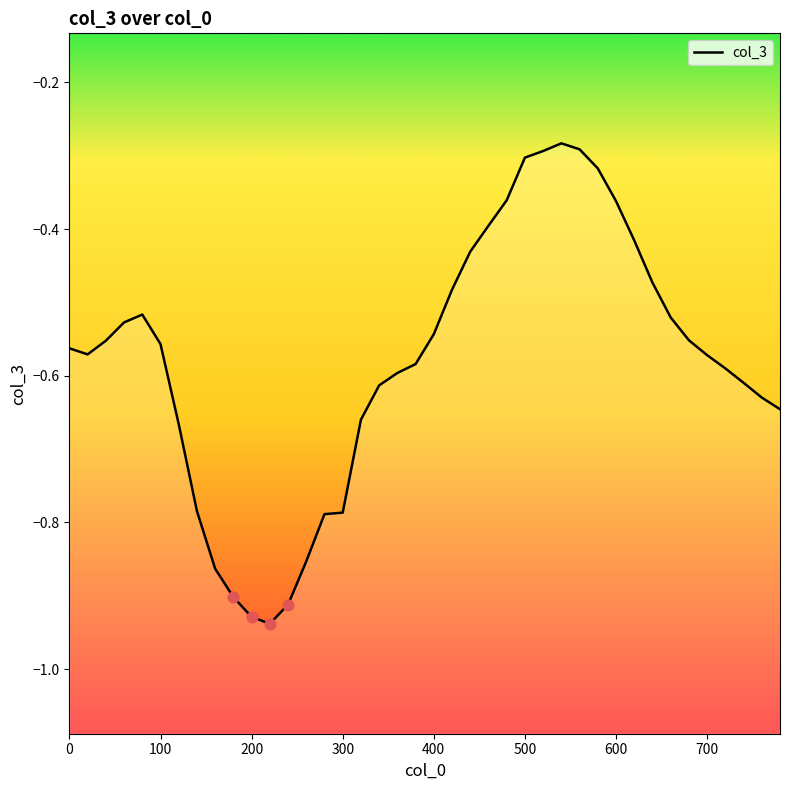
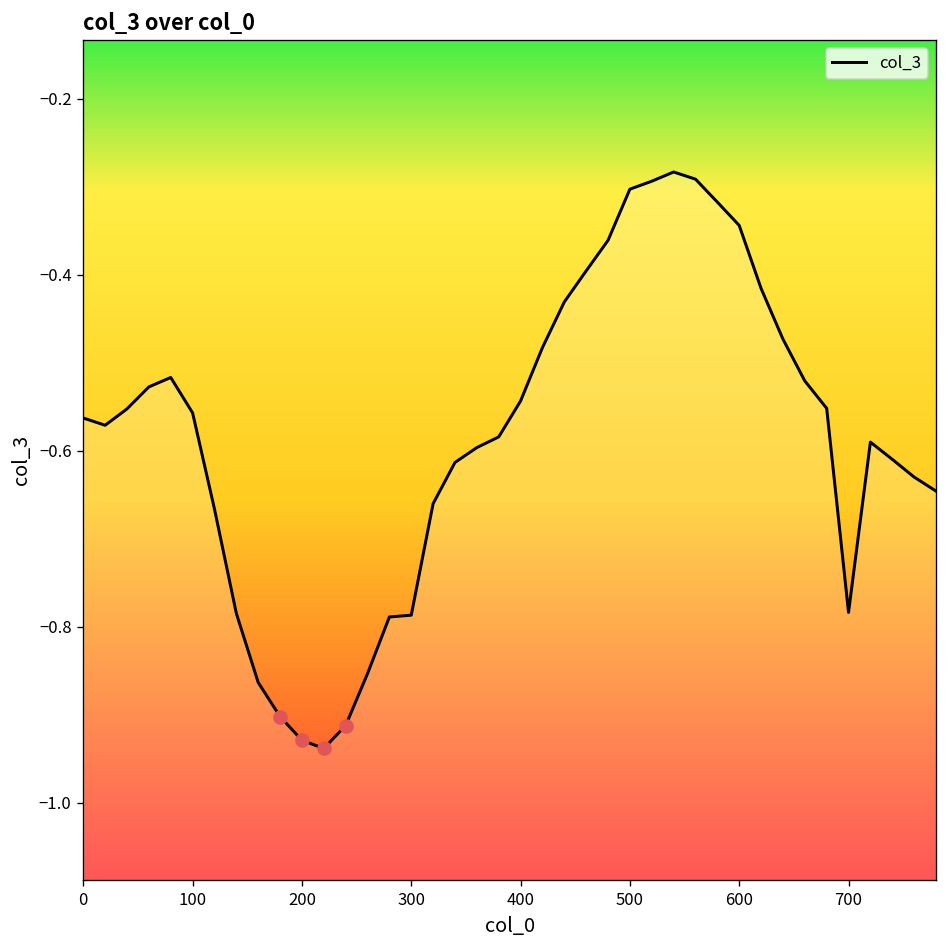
col_3, 600: -0.36 -> -0.34
col_3, 700: -0.57 -> -0.78
